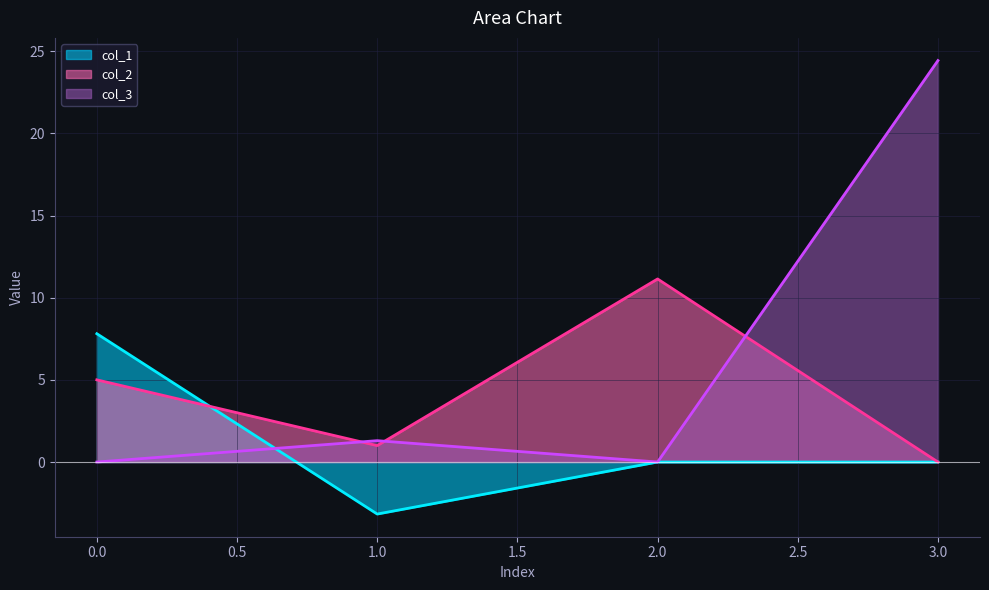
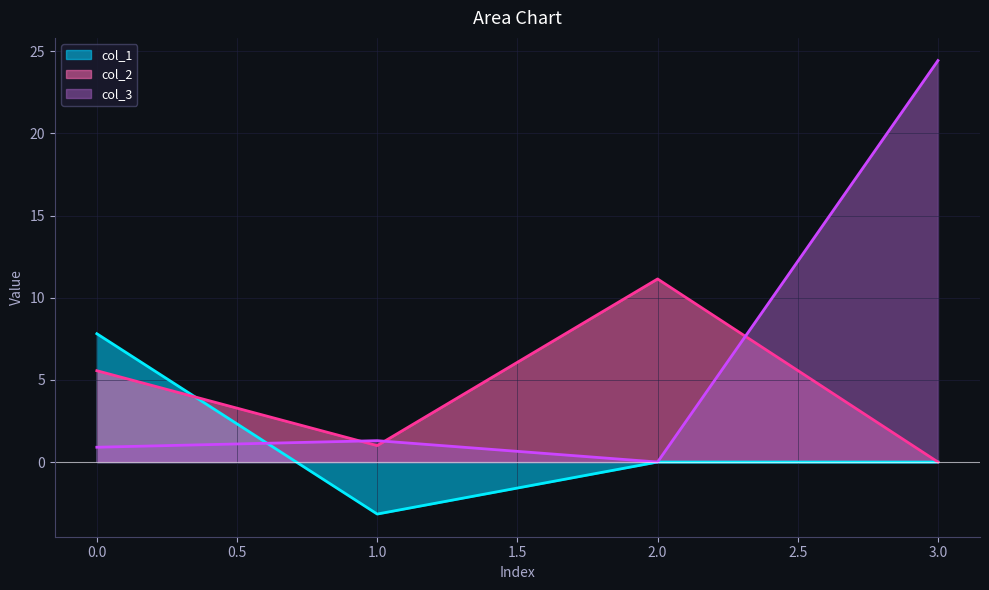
col_2, 0.0: 5.0 -> 5.6
col_3, 0.0: 0.0 -> 0.9
